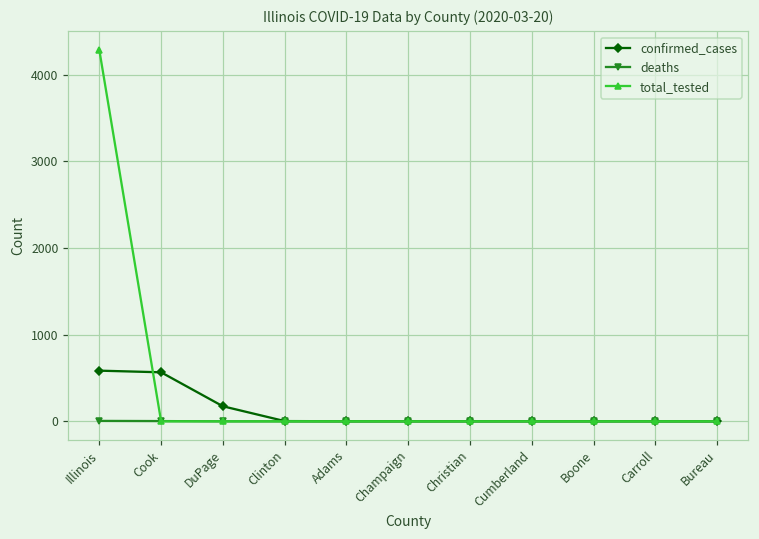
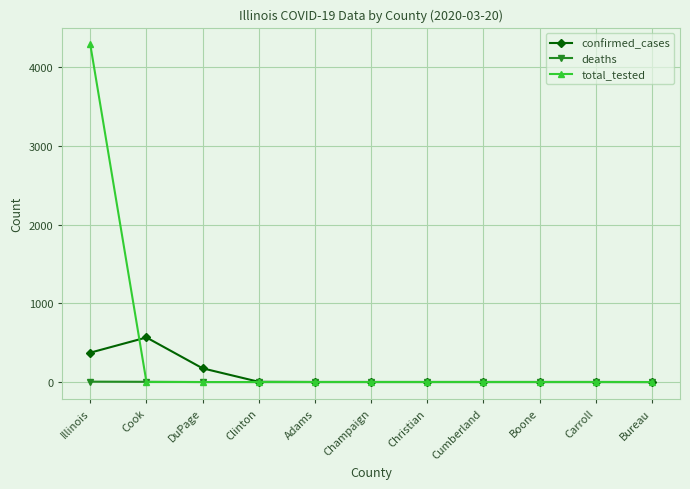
confirmed_cases, Illinois: 600 -> 400
